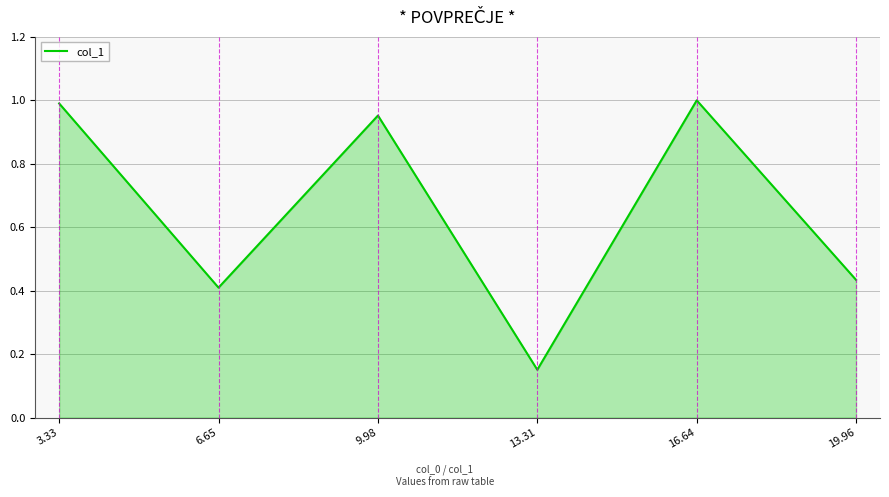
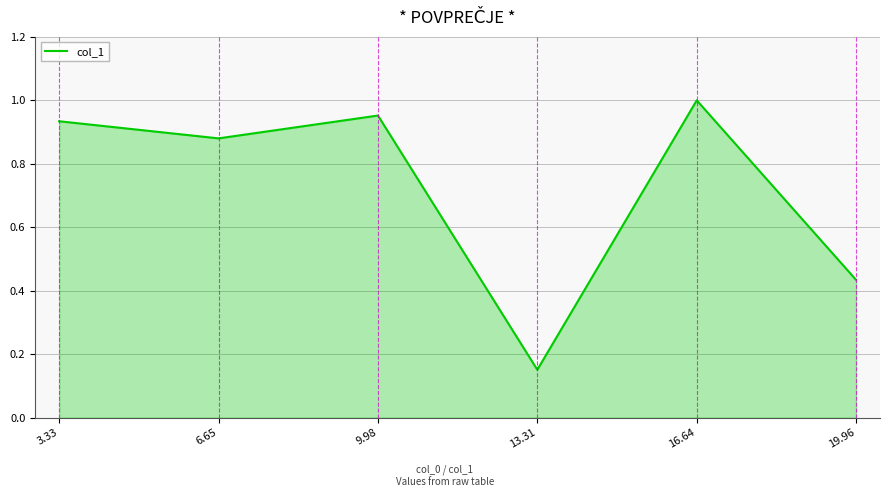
3.33: 0.99 -> 0.93
6.65: 0.41 -> 0.88
